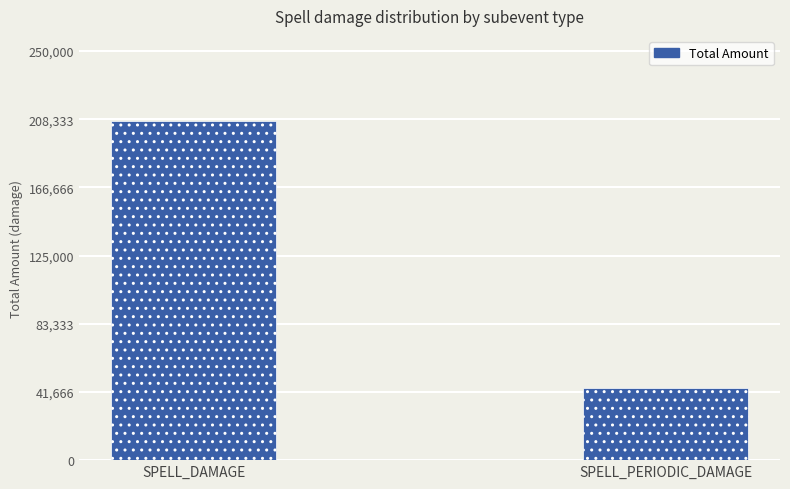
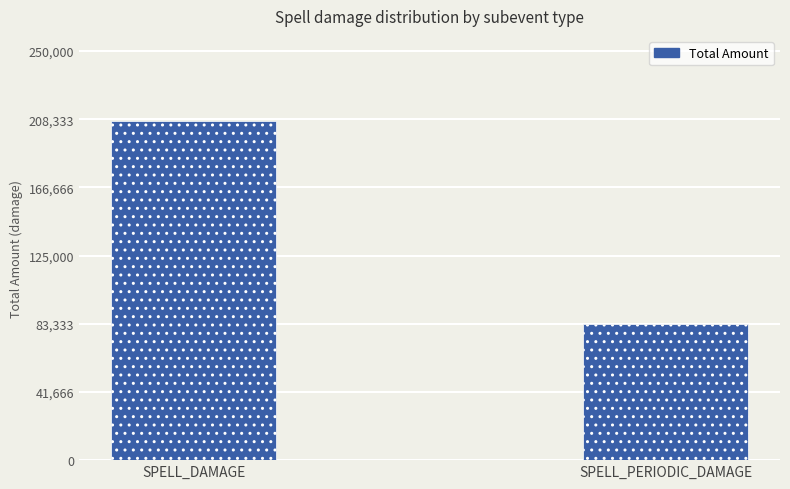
SPELL_PERIODIC_DAMAGE: 44,000 -> 83,000
